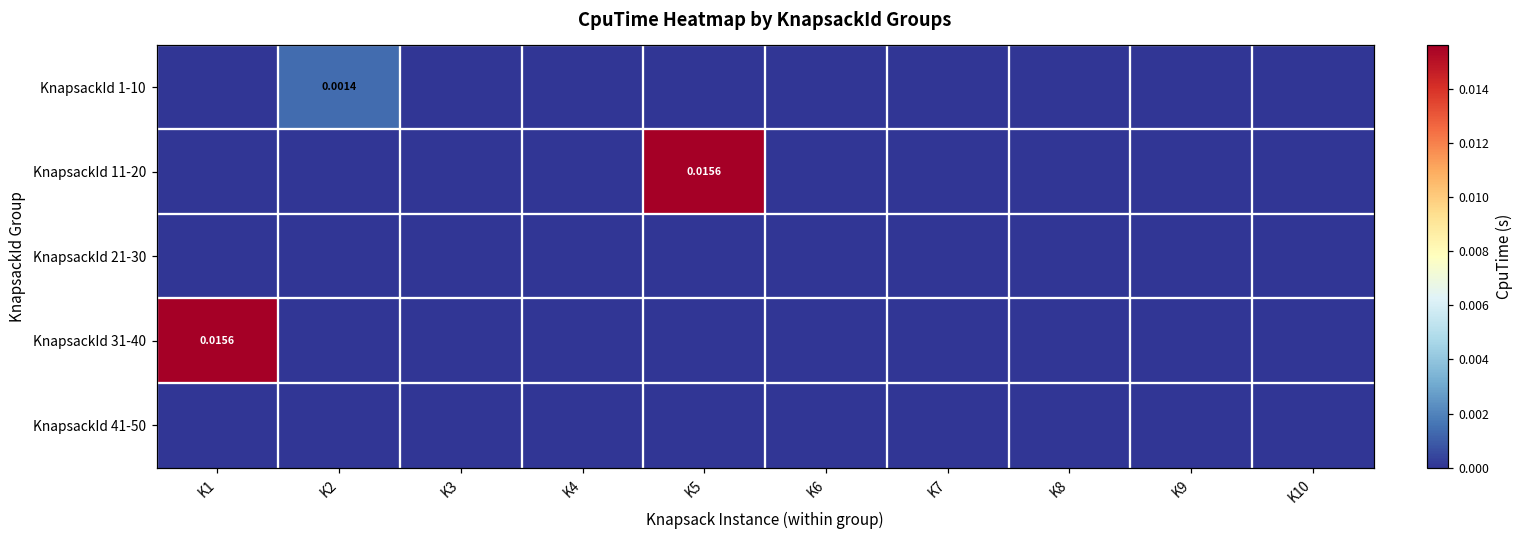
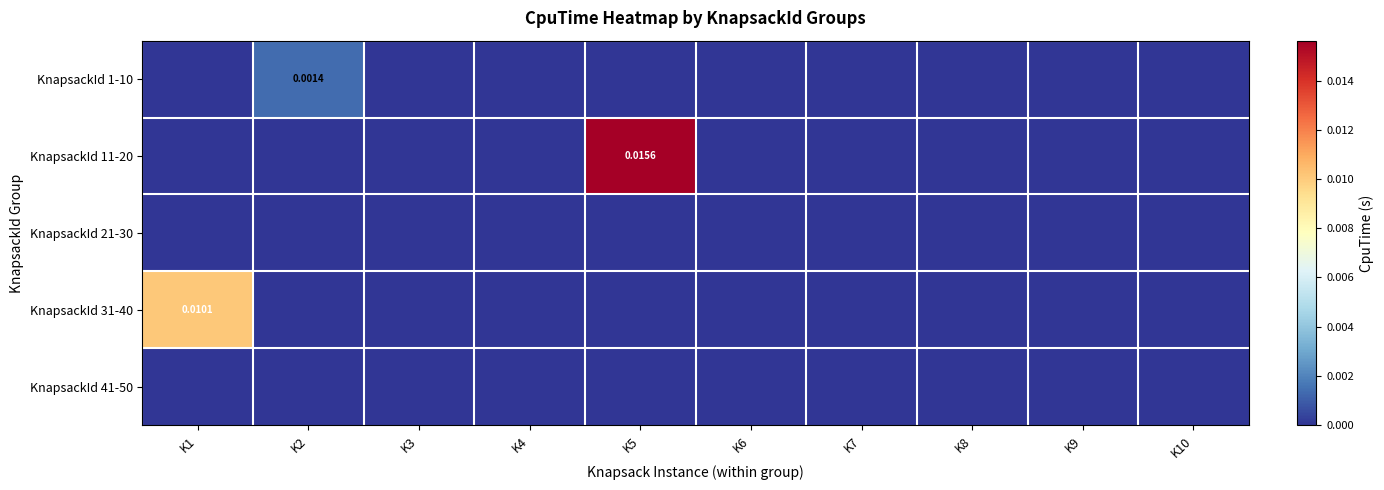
KnapsackId 31-40, K1: 0.0156 -> 0.0101
